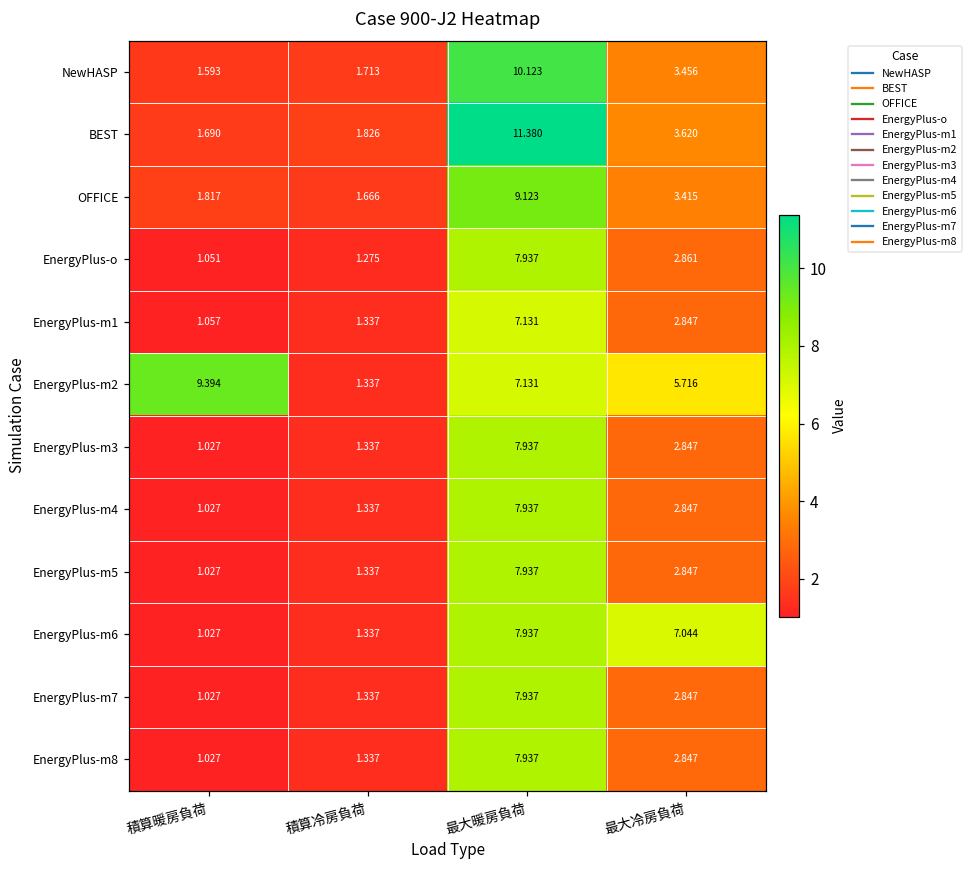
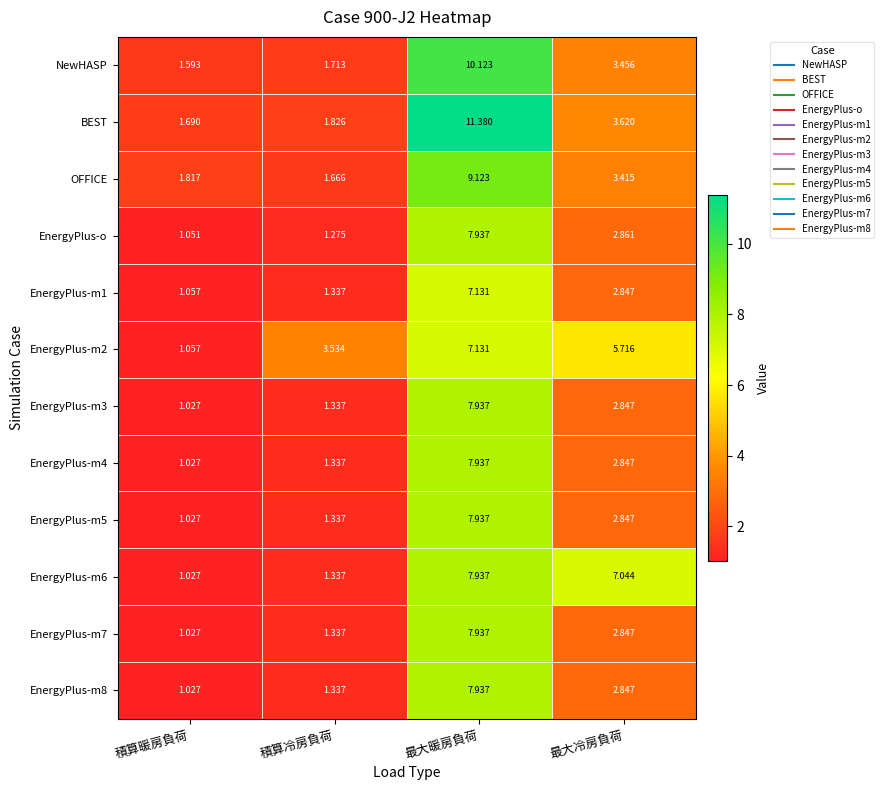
EnergyPlus-m2, 積算暖房負荷: 9.394 -> 1.057
EnergyPlus-m2, 積算冷房負荷: 1.337 -> 3.534
